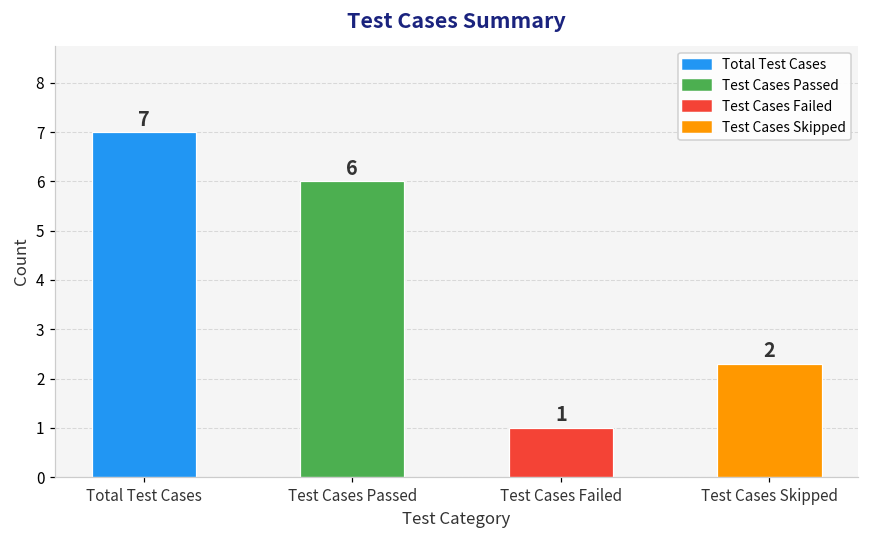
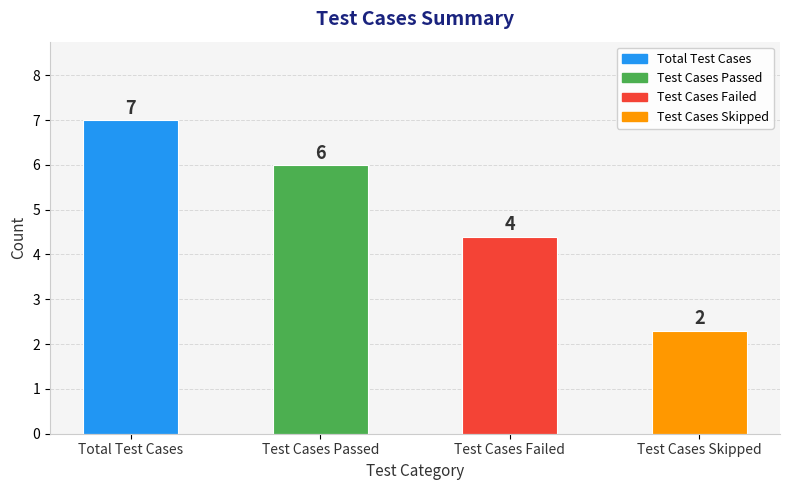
Test Cases Failed: 1 -> 4
